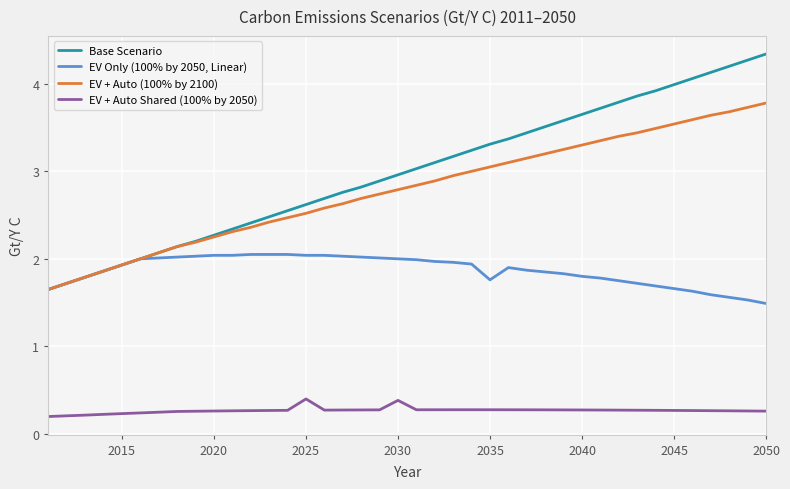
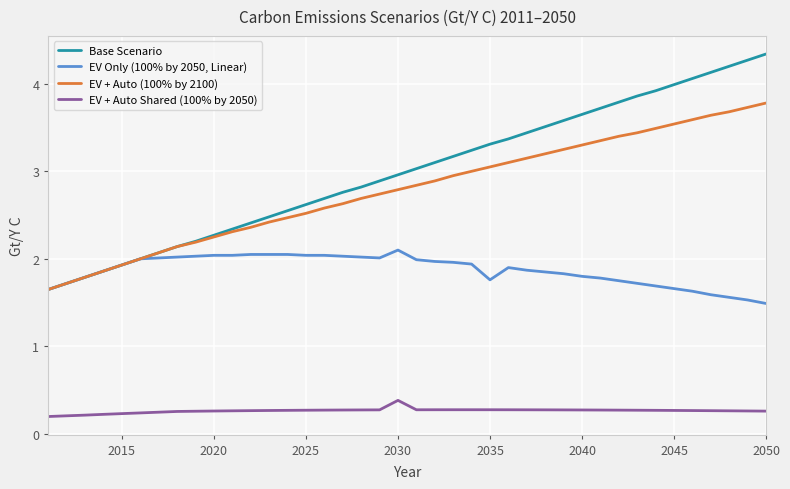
EV + Auto Shared (100% by 2050), 2025: 0.4 -> 0.3
EV Only (100% by 2050, Linear), 2030: 2.0 -> 2.1
